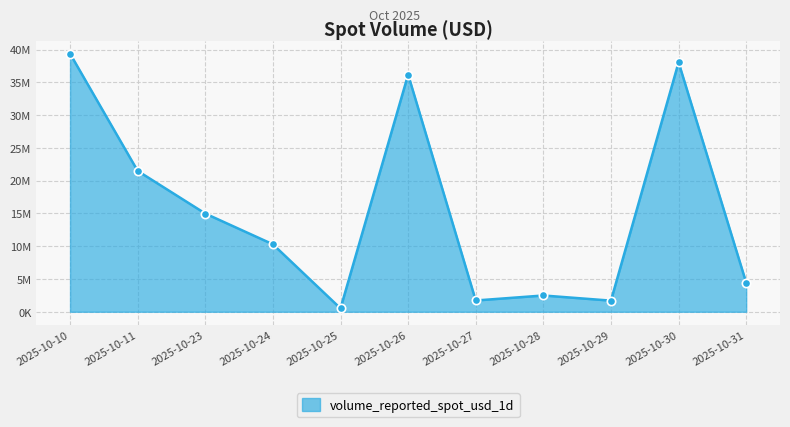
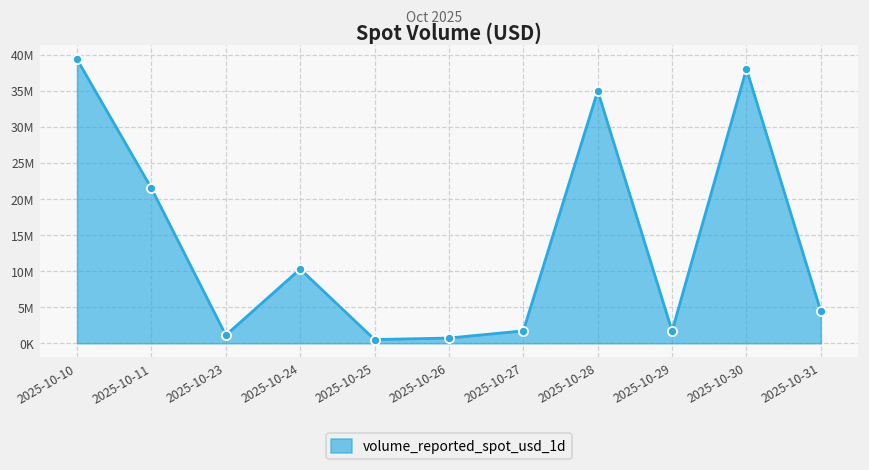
2025-10-23: 15000000 -> 1000000
2025-10-26: 36000000 -> 1000000
2025-10-28: 2000000 -> 35000000
